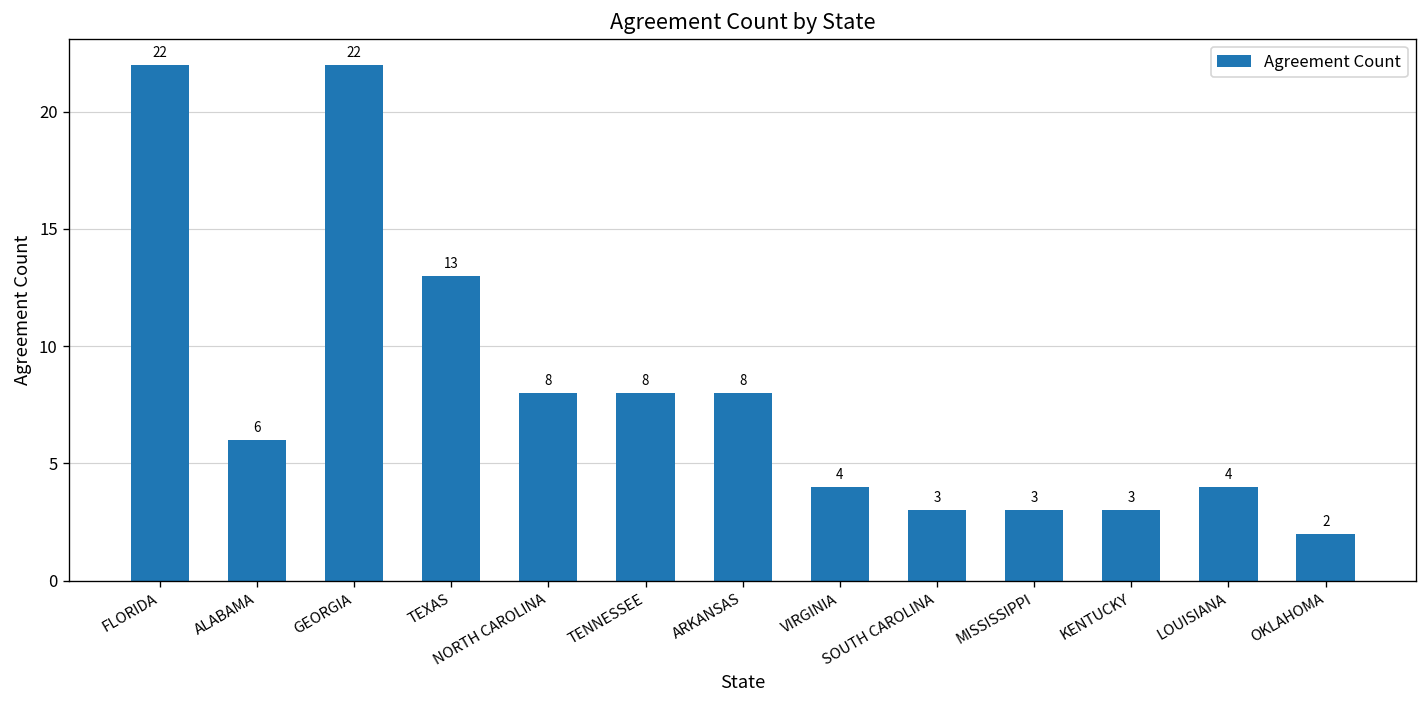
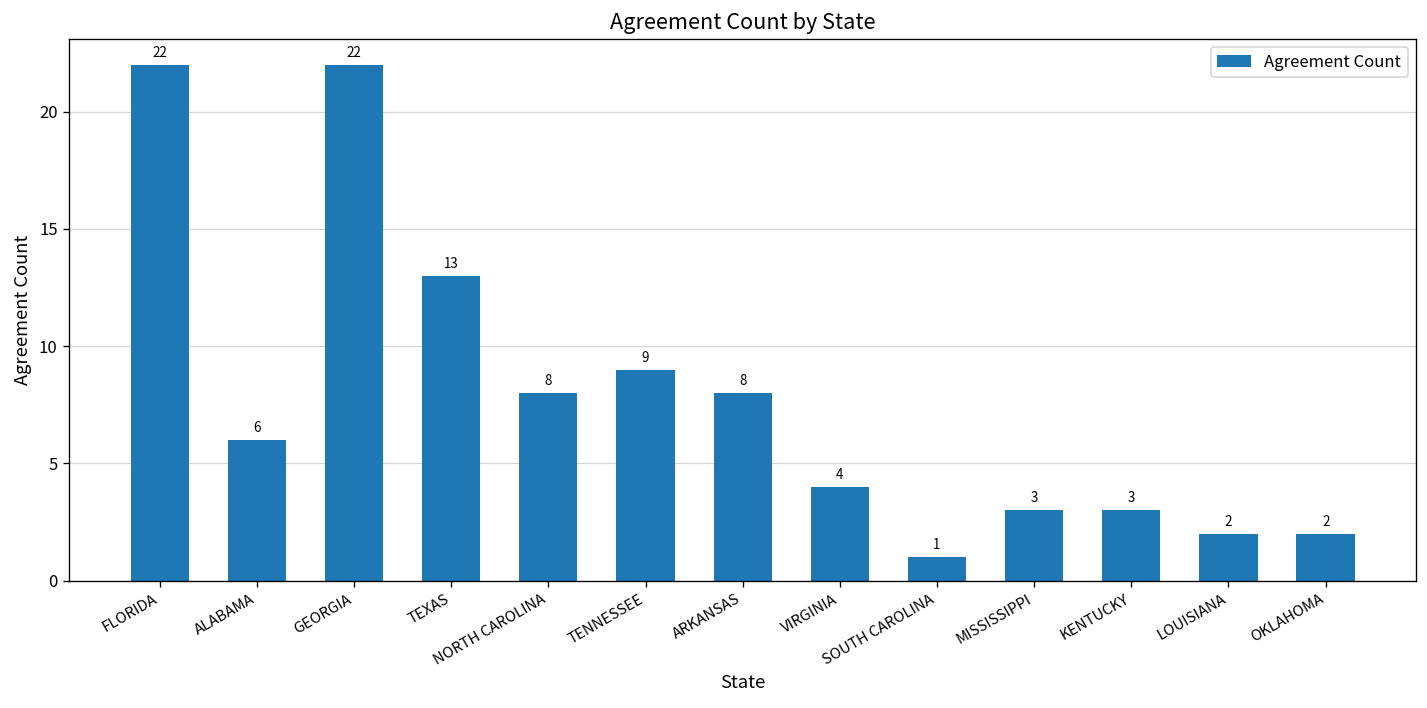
TENNESSEE: 8 -> 9
SOUTH CAROLINA: 3 -> 1
LOUISIANA: 4 -> 2
